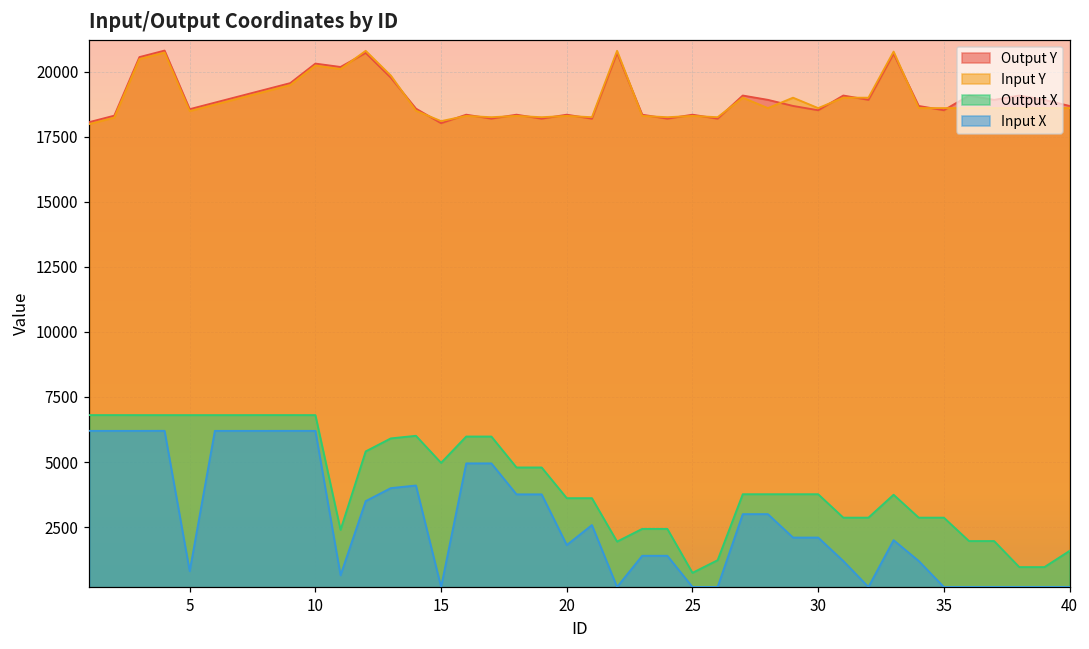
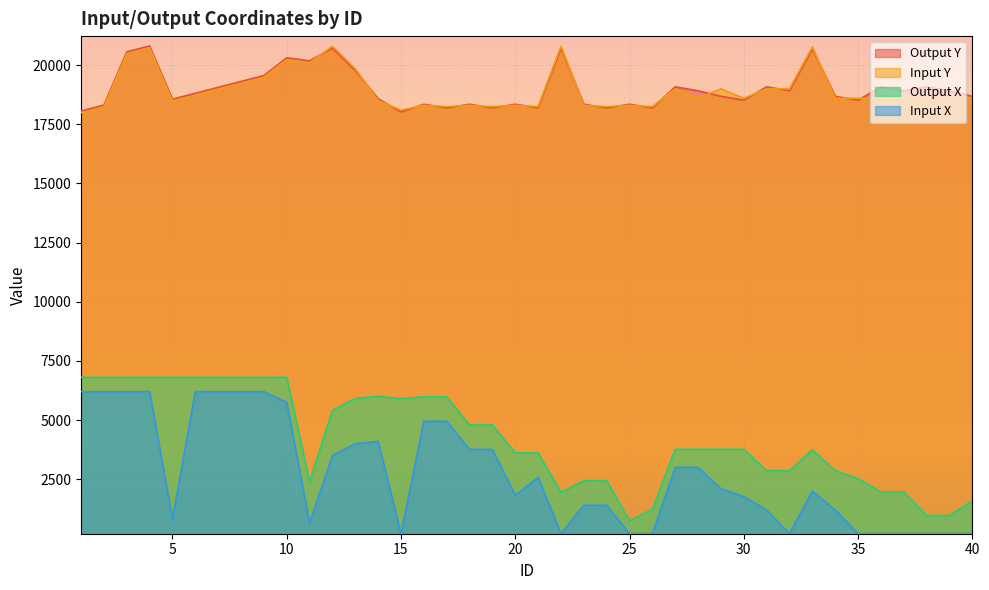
Input X, 10: 6200 -> 5700
Output X, 15: 5000 -> 5900
Input X, 30: 2100 -> 1800
Output X, 35: 2900 -> 2500
